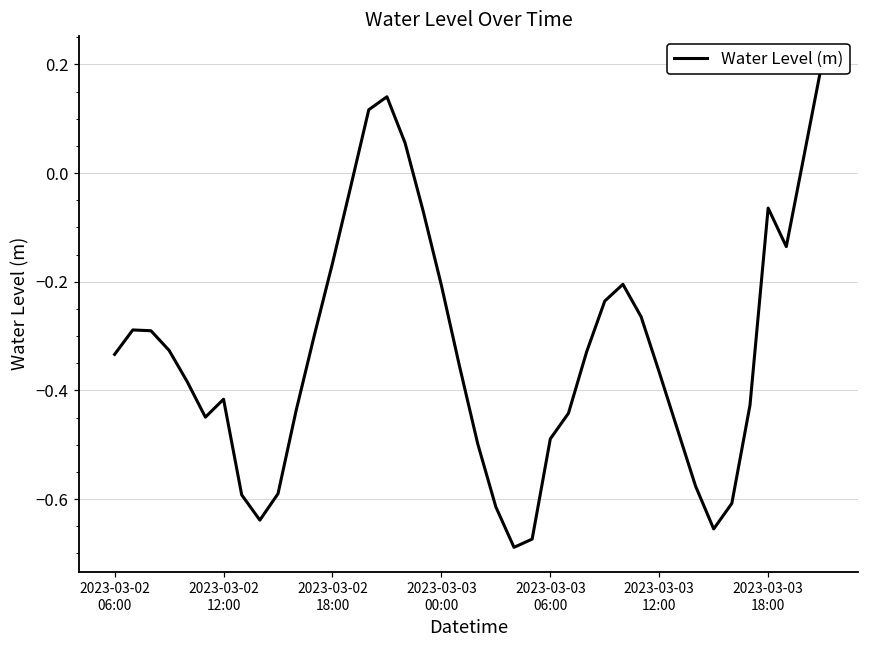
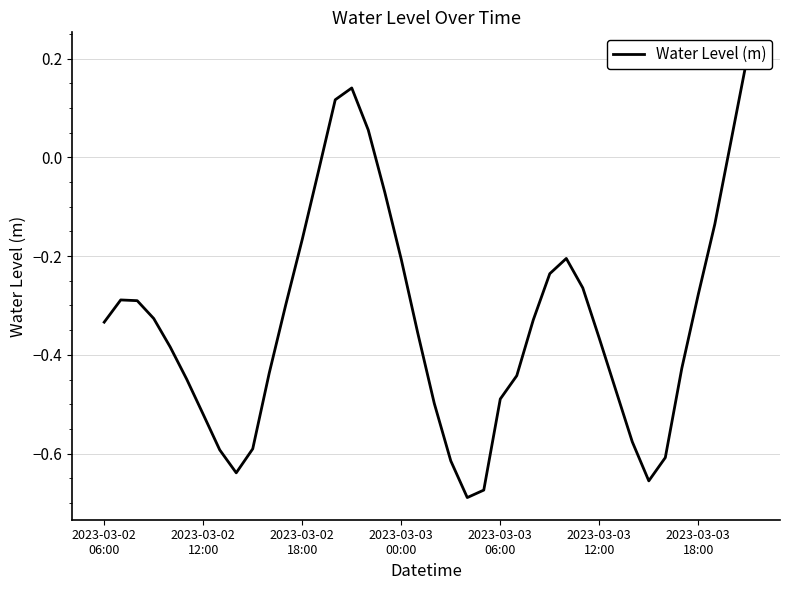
2023-03-02 12:00: -0.42 -> -0.52
2023-03-03 18:00: -0.06 -> -0.28
